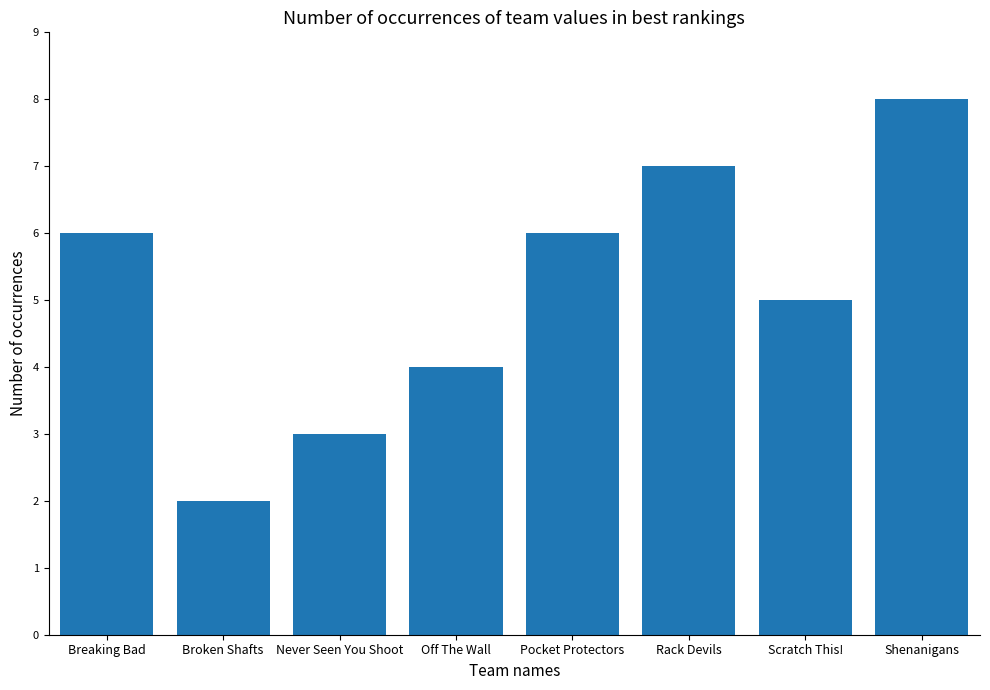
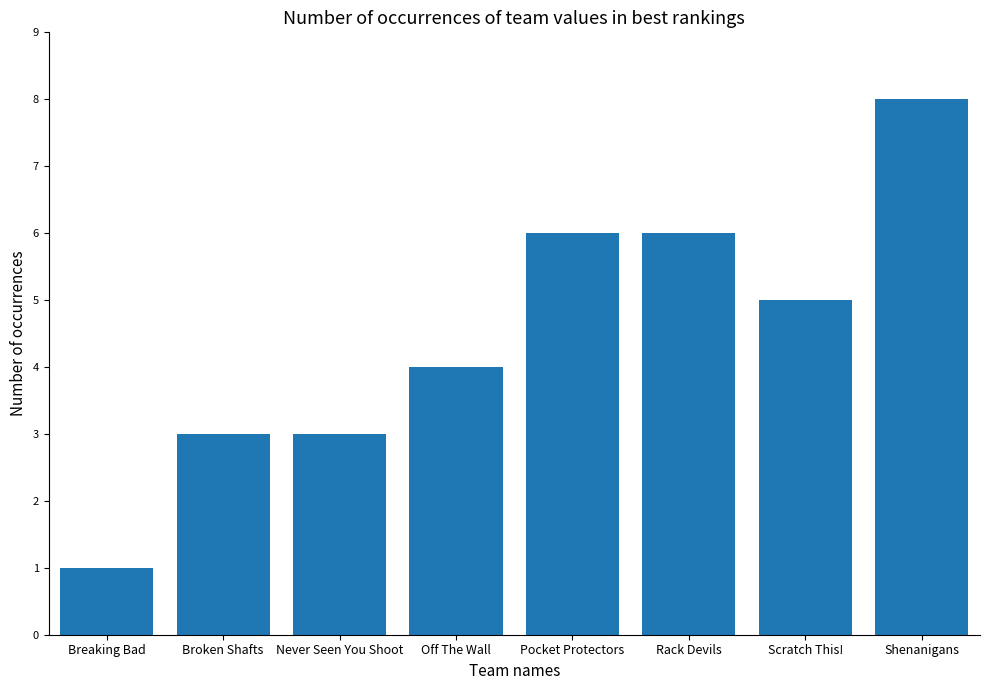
Breaking Bad: 6 -> 1
Broken Shafts: 2 -> 3
Rack Devils: 7 -> 6
